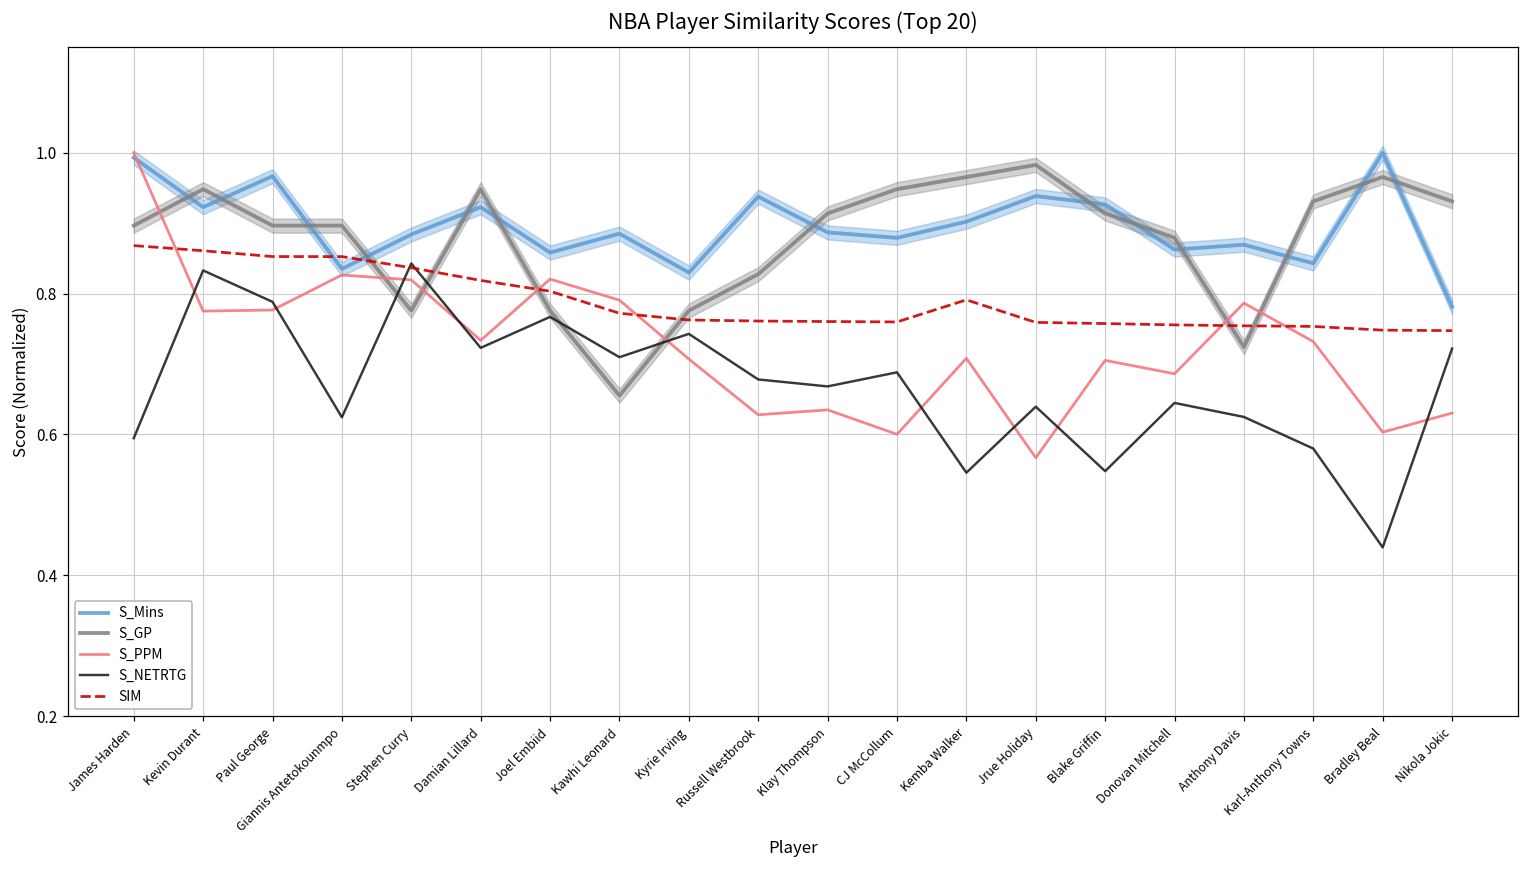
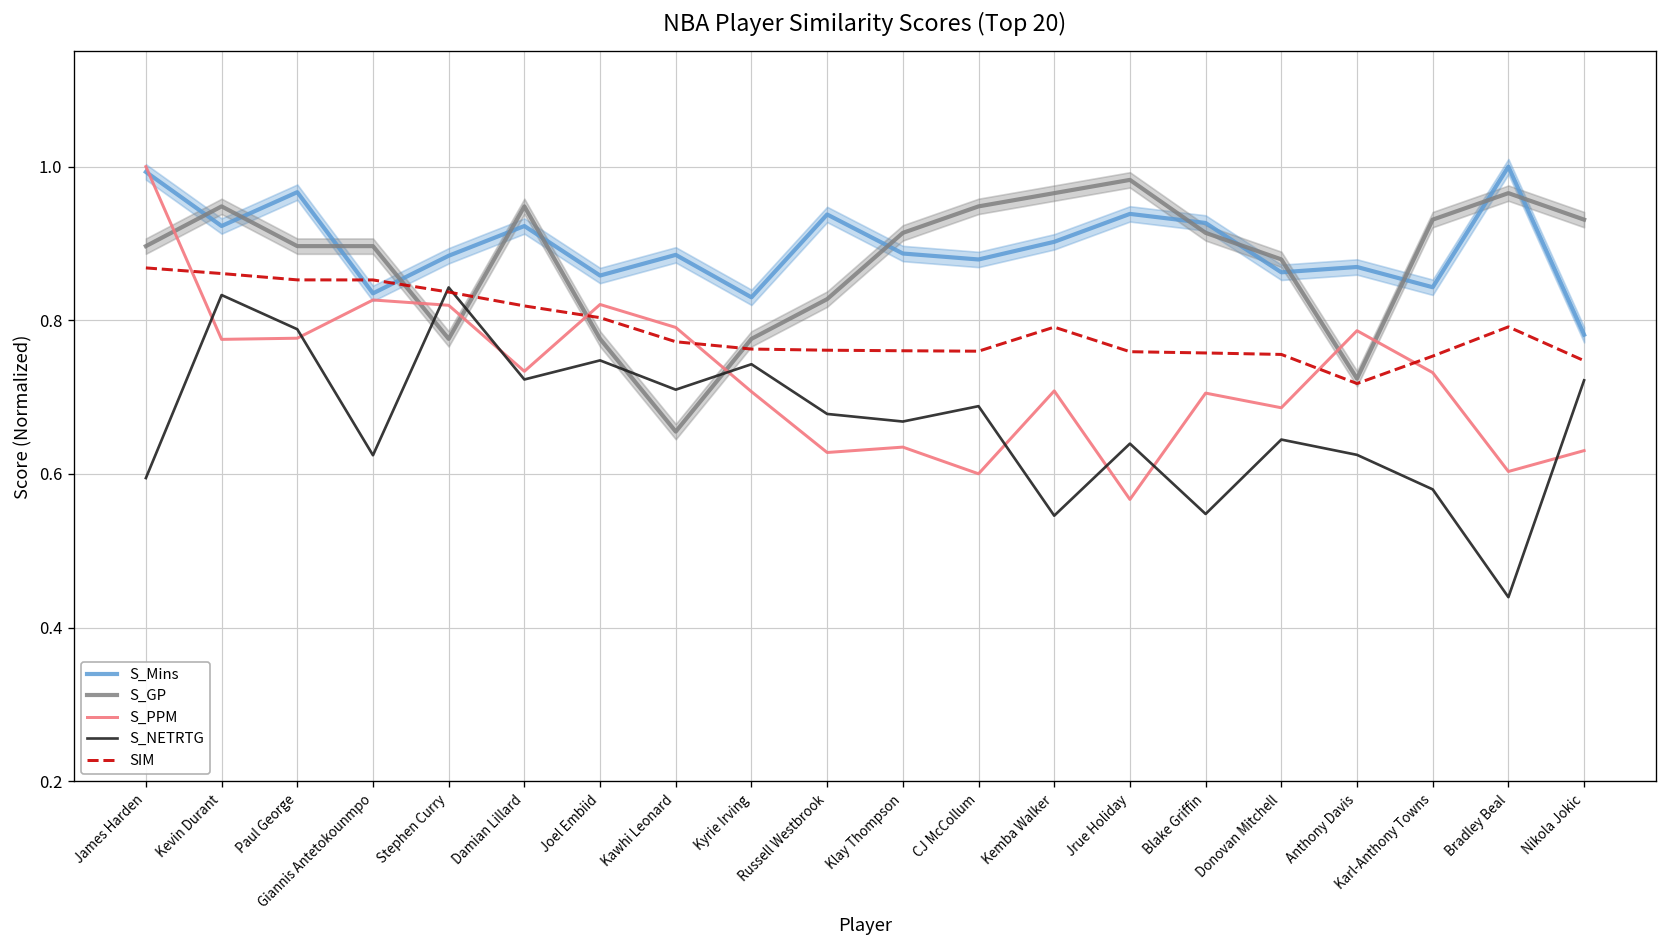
S_NETRTG, Joel Embiid: 0.77 -> 0.75
SIM, Anthony Davis: 0.75 -> 0.72
SIM, Bradley Beal: 0.75 -> 0.79
